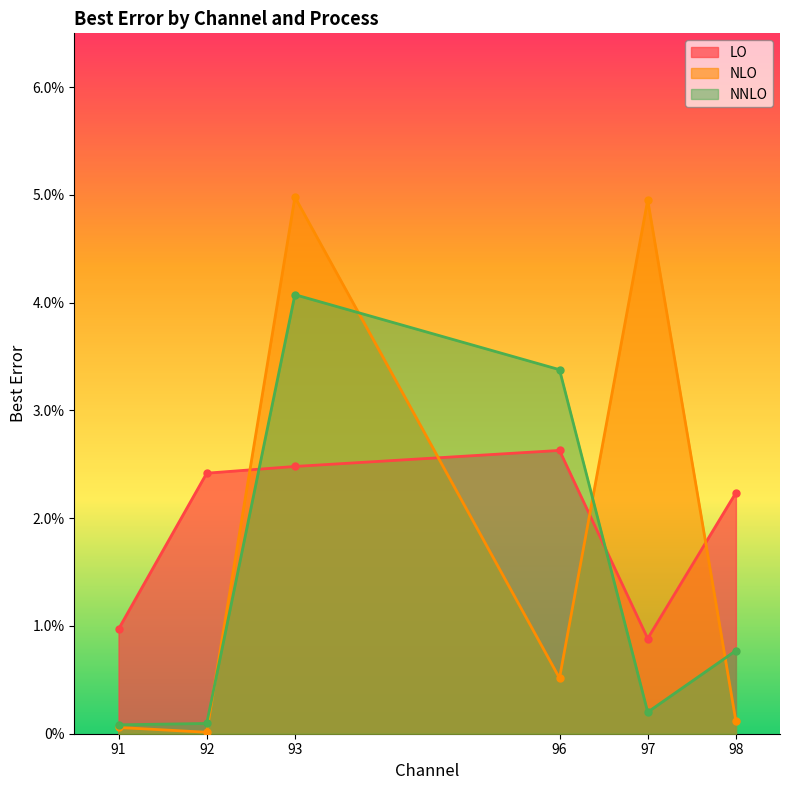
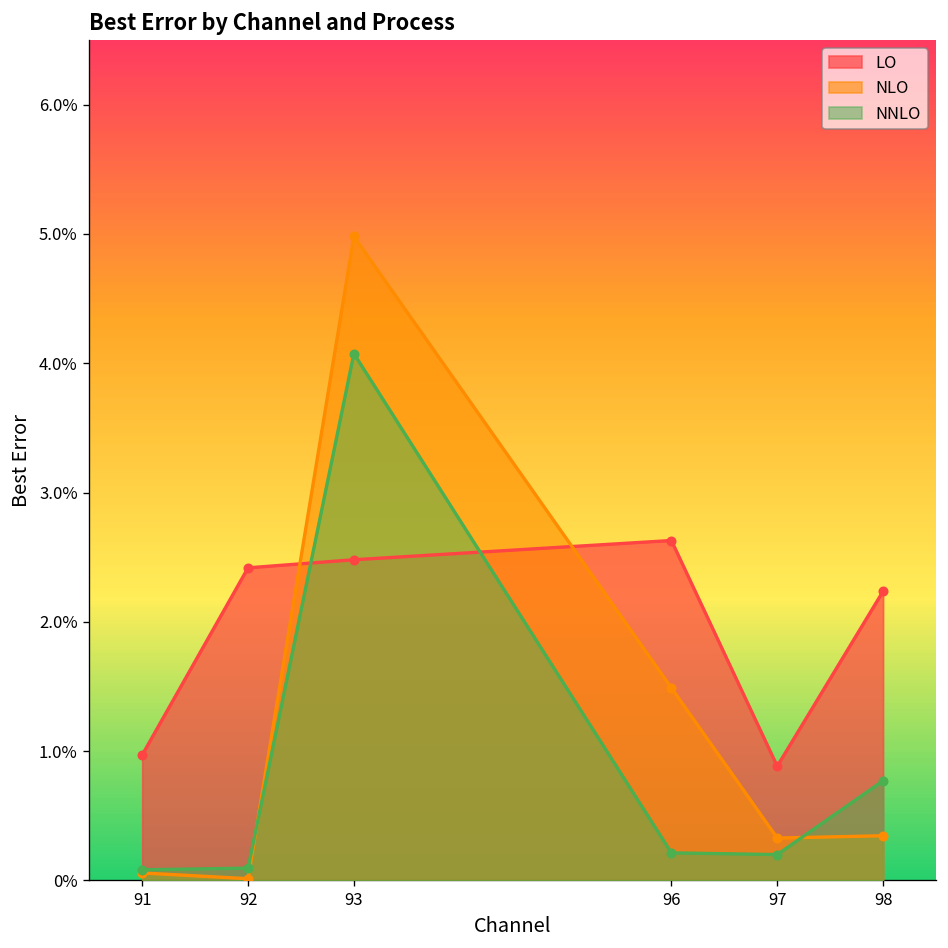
NLO, 96: 0.52% -> 1.49%
NNLO, 96: 3.38% -> 0.21%
NLO, 97: 4.95% -> 0.33%
NLO, 98: 0.12% -> 0.35%
